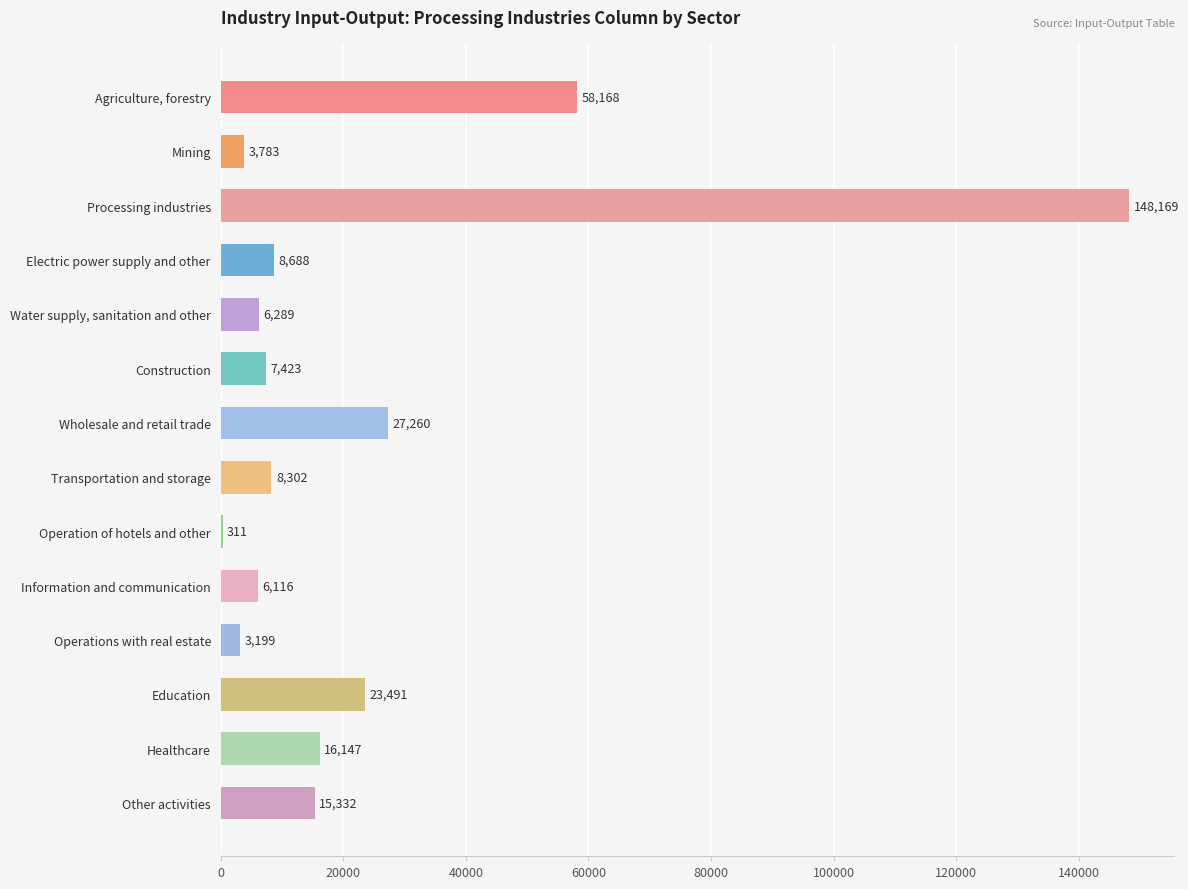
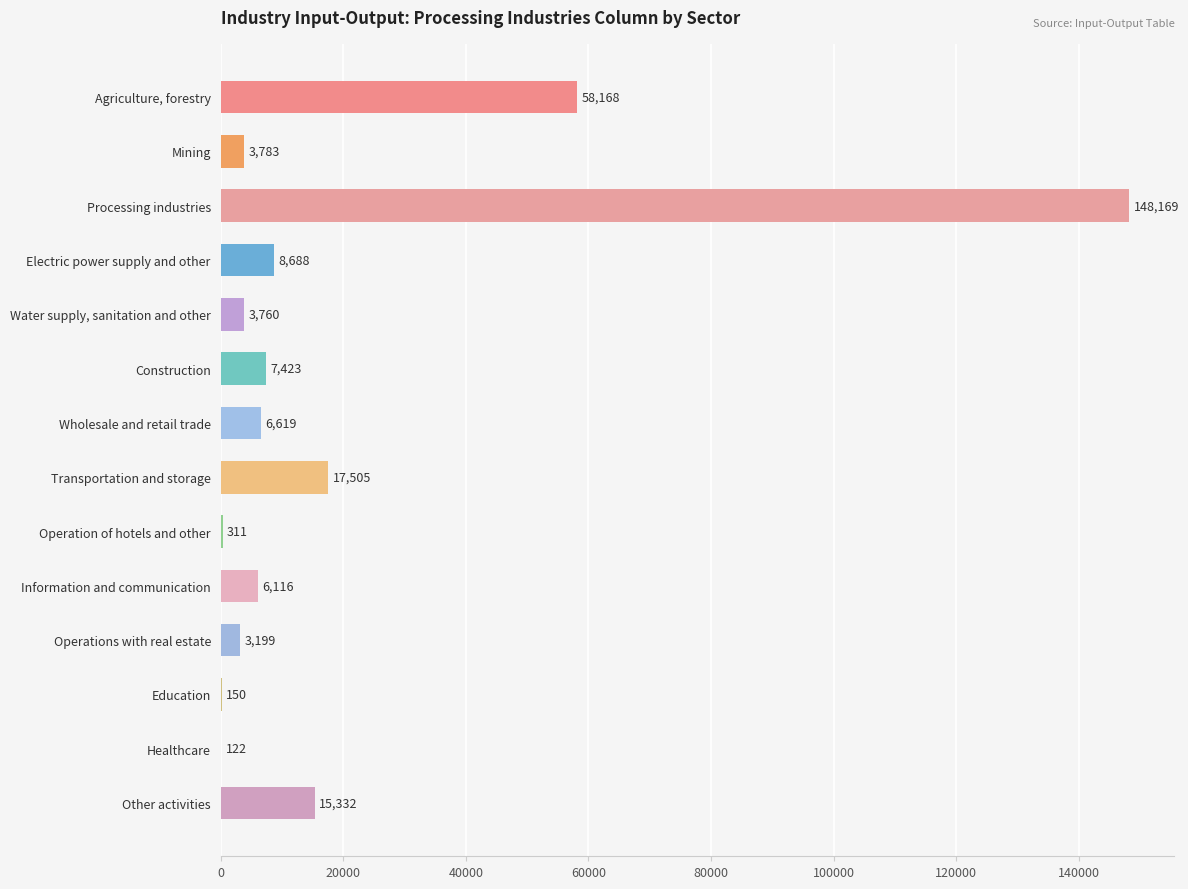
Water supply, sanitation and other: 6,289 -> 3,760
Wholesale and retail trade: 27,260 -> 6,619
Transportation and storage: 8,302 -> 17,505
Education: 23,491 -> 150
Healthcare: 16,147 -> 122
